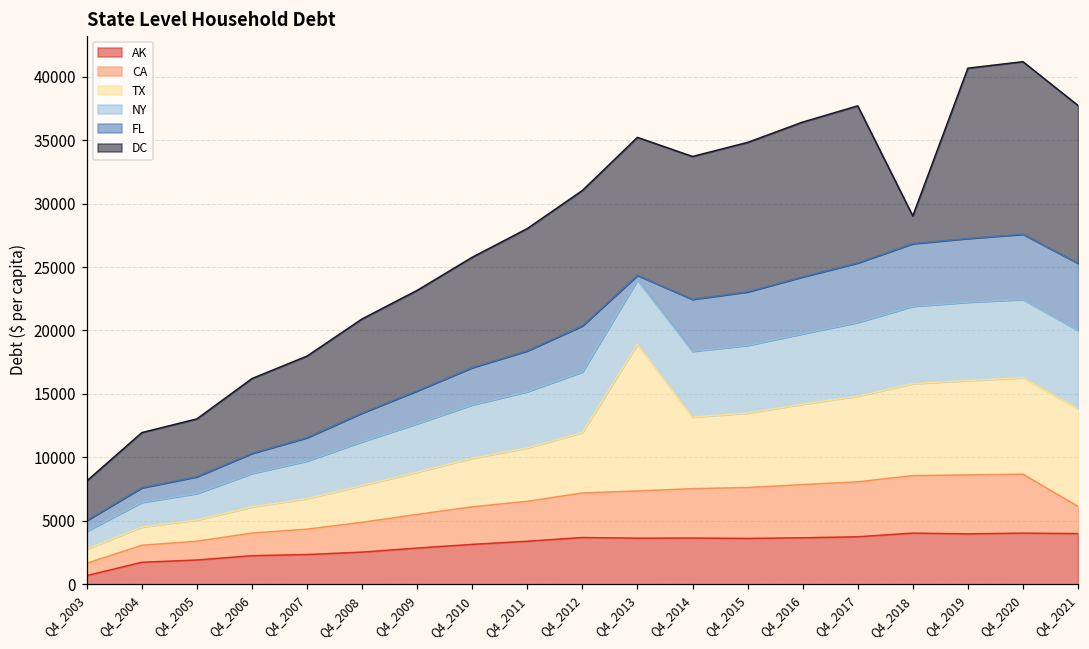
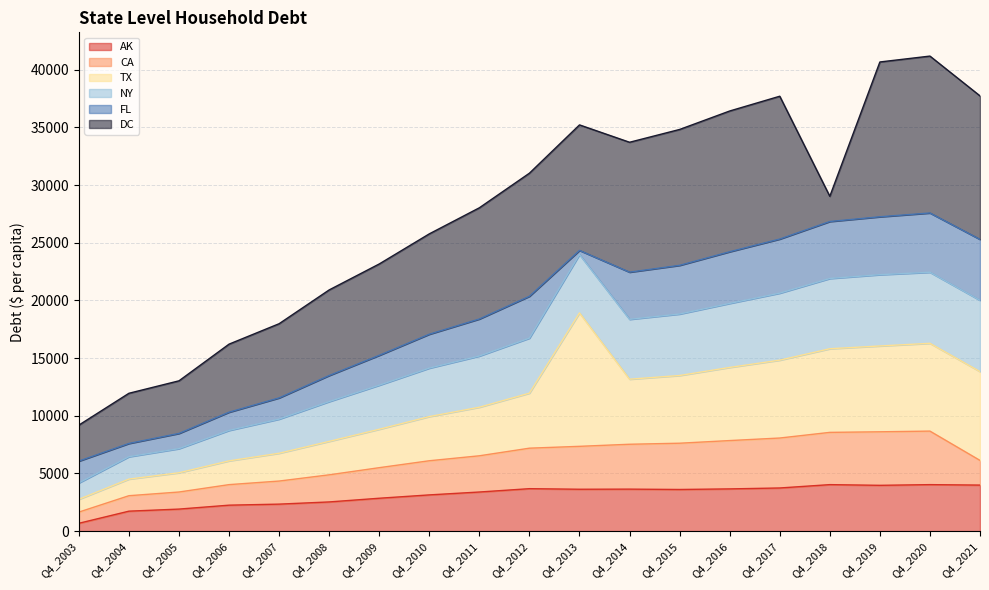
FL, Q4_2003: 800 -> 1900
